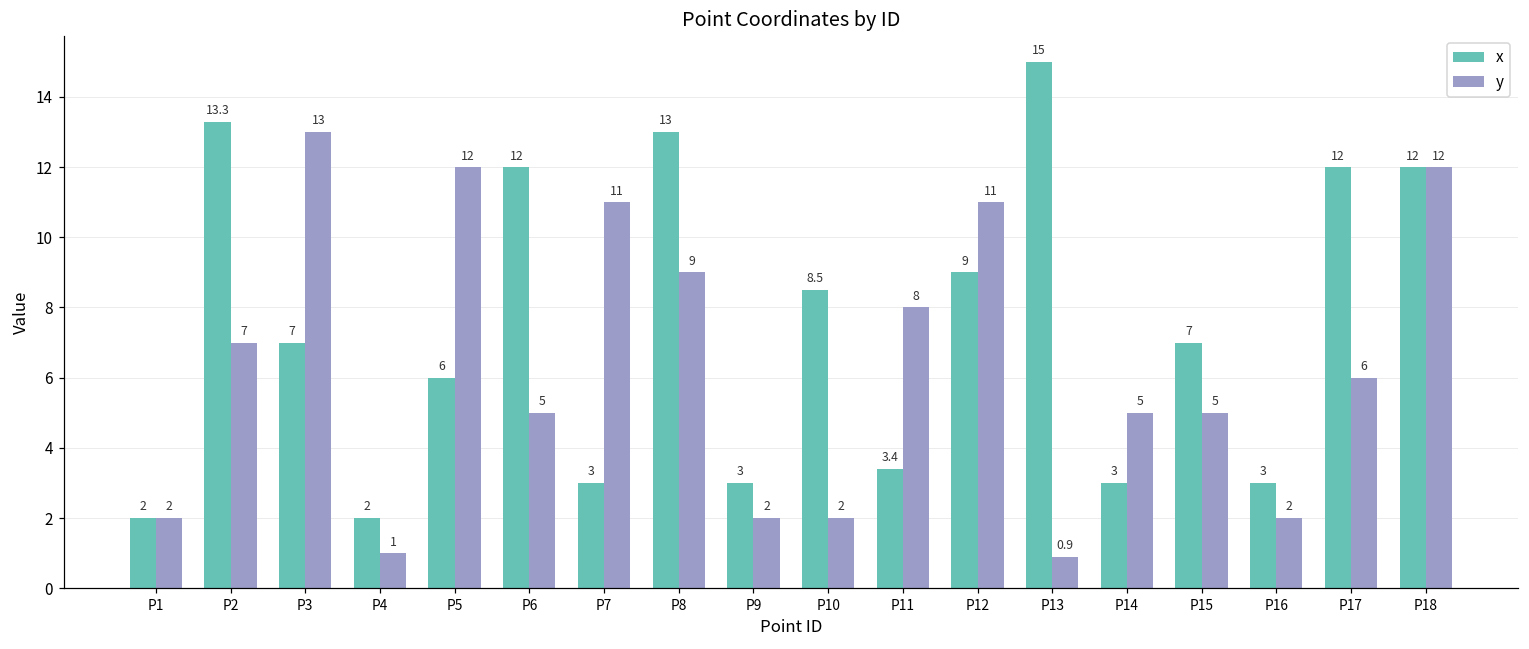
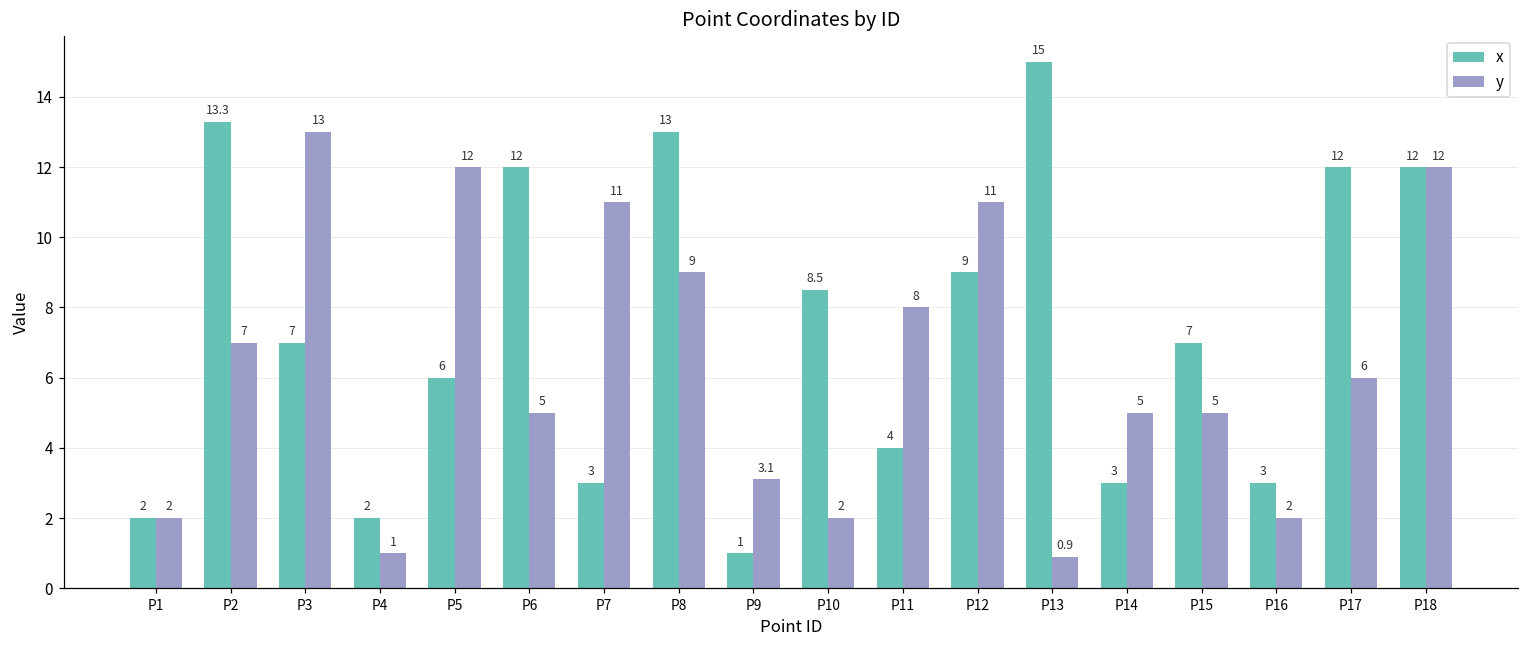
x, P9: 3 -> 1
y, P9: 2 -> 3.1
x, P11: 3.4 -> 4
